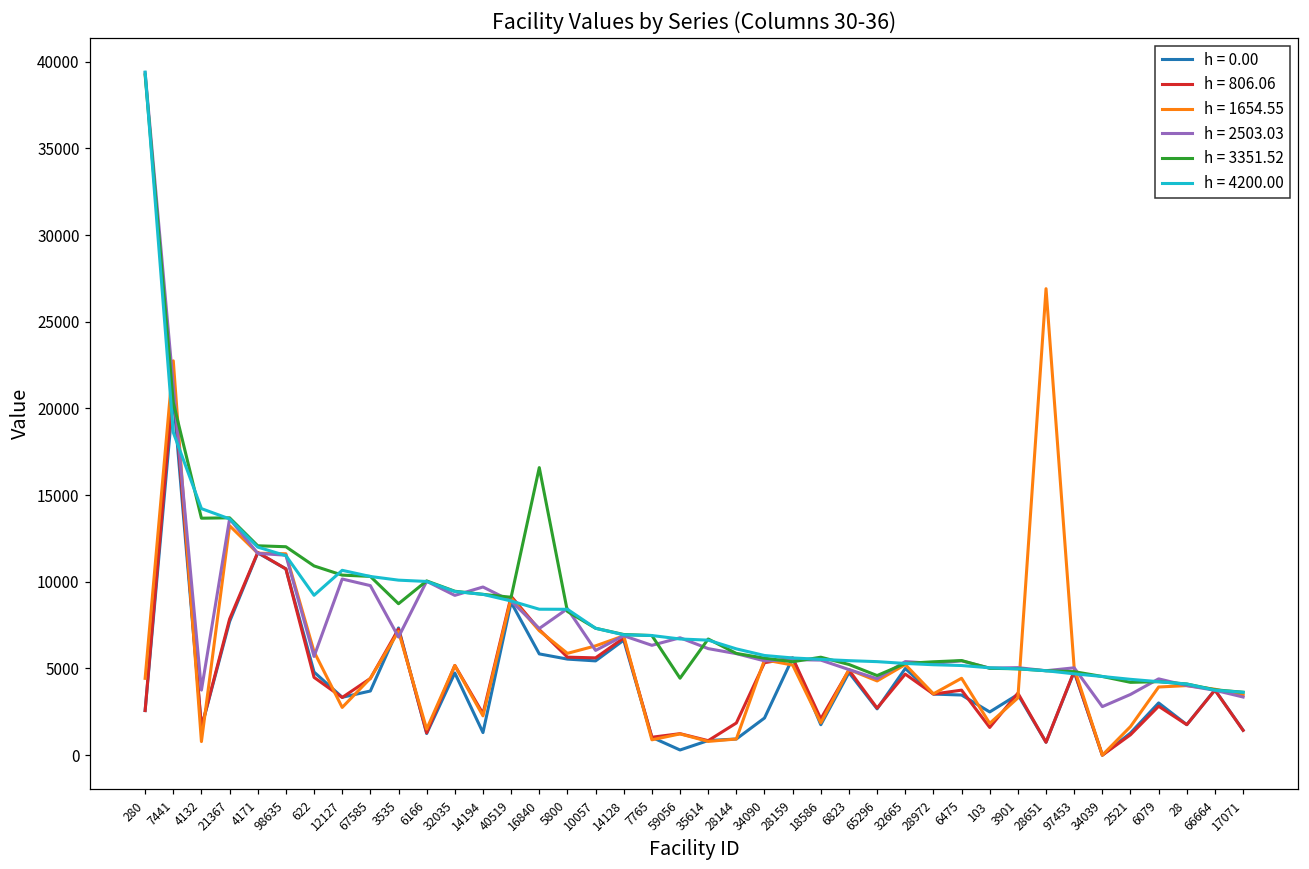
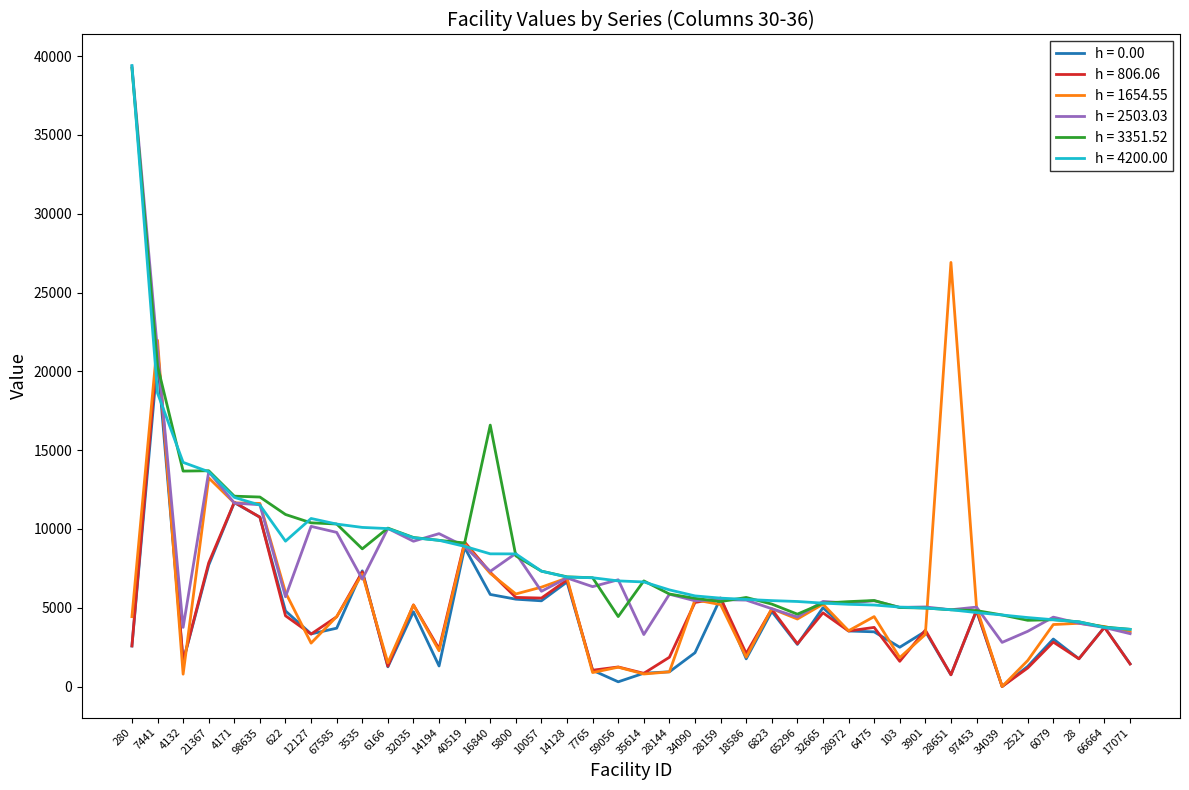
h = 1654.55, 7441: 22700 -> 22000
h = 2503.03, 35614: 6100 -> 3300
